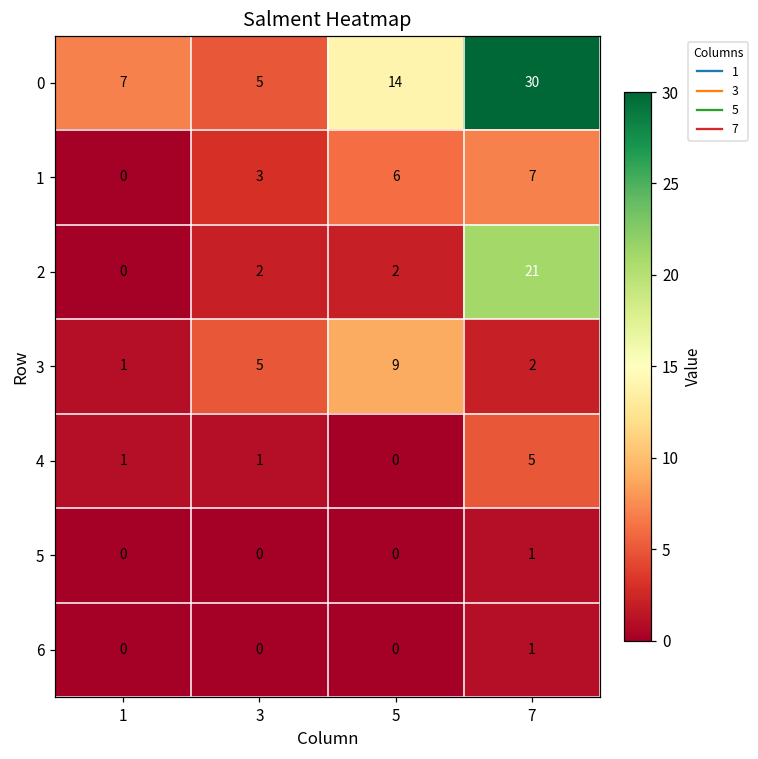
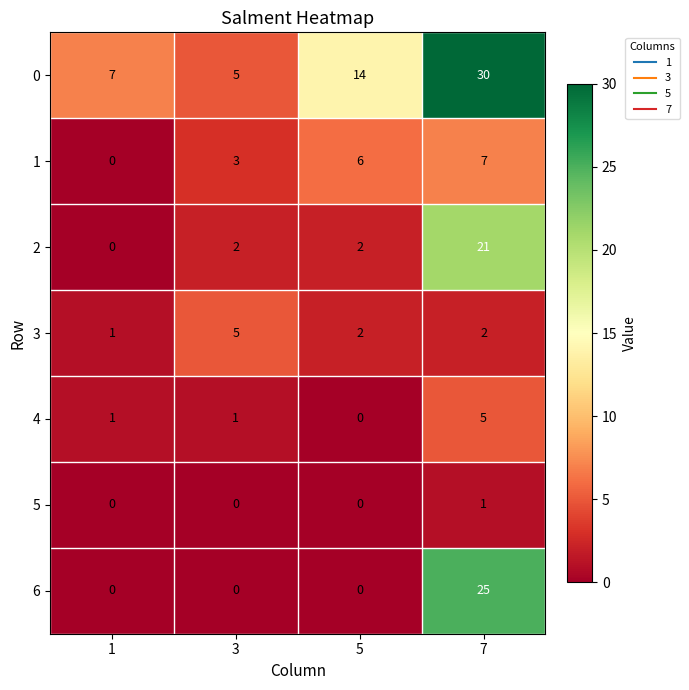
3, 5: 9 -> 2
6, 7: 1 -> 25
